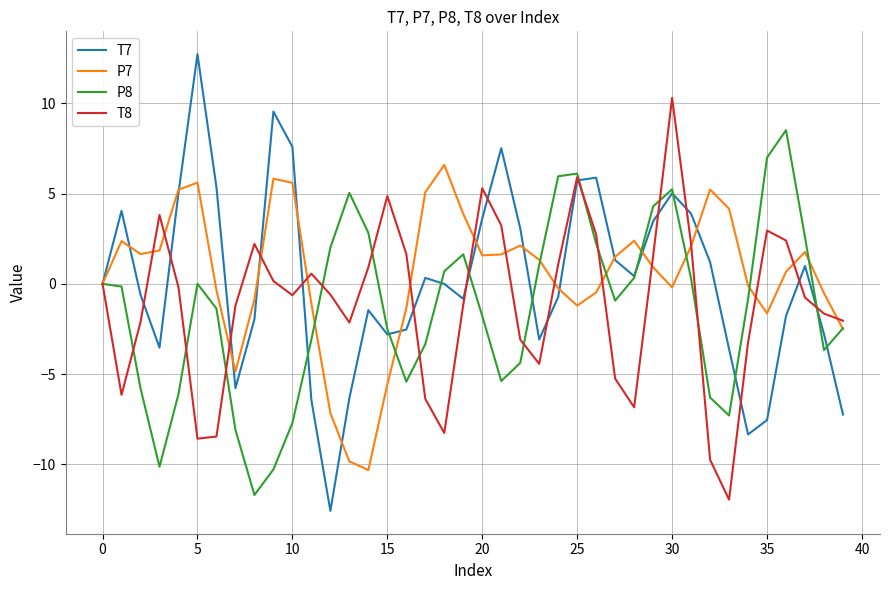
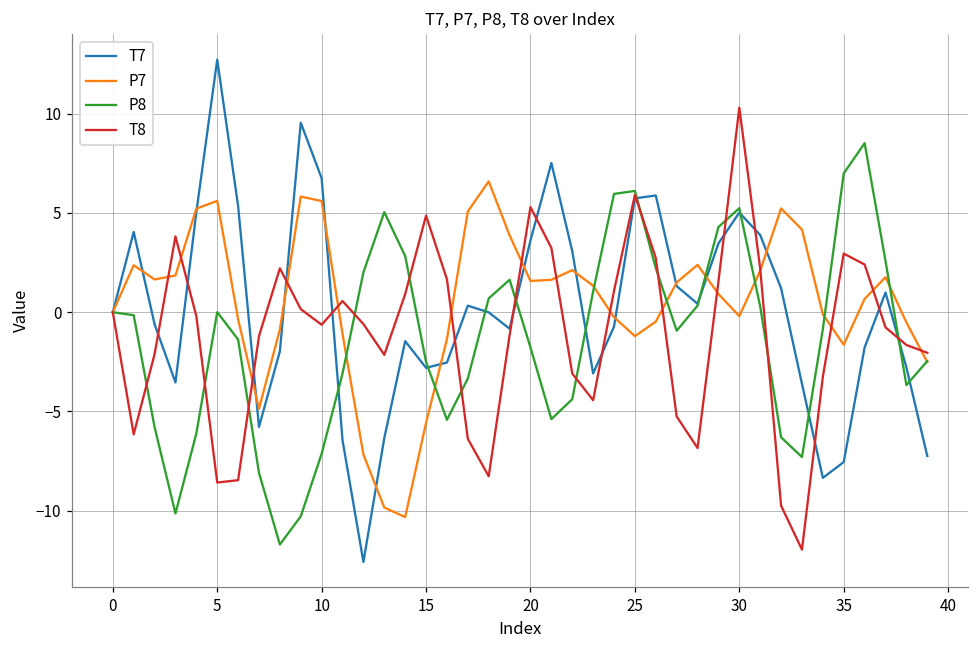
T7, 10: 7.6 -> 6.7
P8, 10: -7.7 -> -7.1
